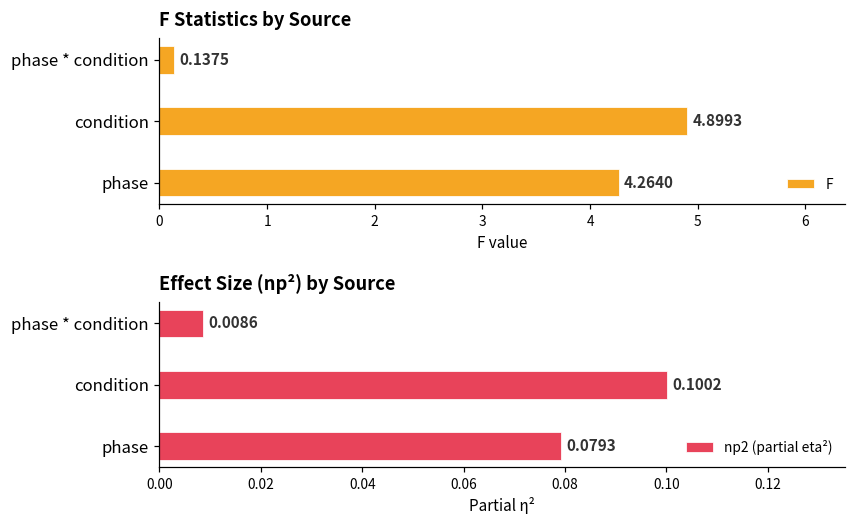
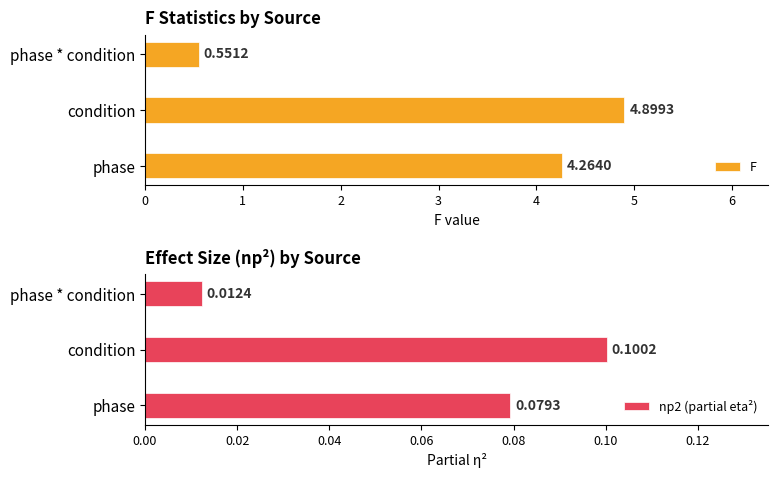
F Statistics by Source, phase * condition: 0.1375 -> 0.5512
Effect Size (np²) by Source, phase * condition: 0.0086 -> 0.0124
